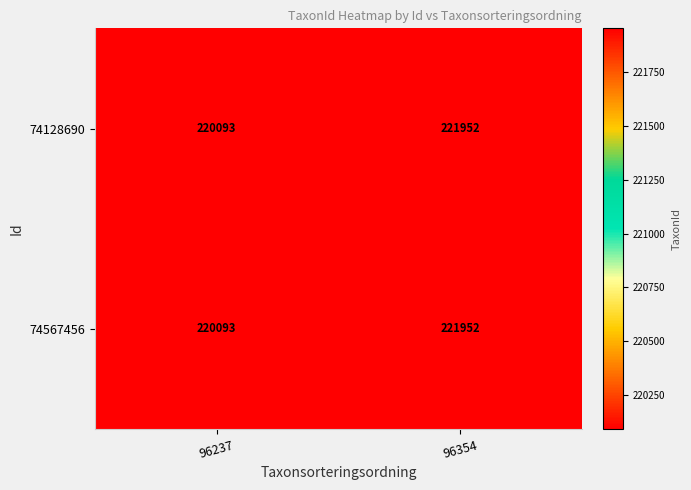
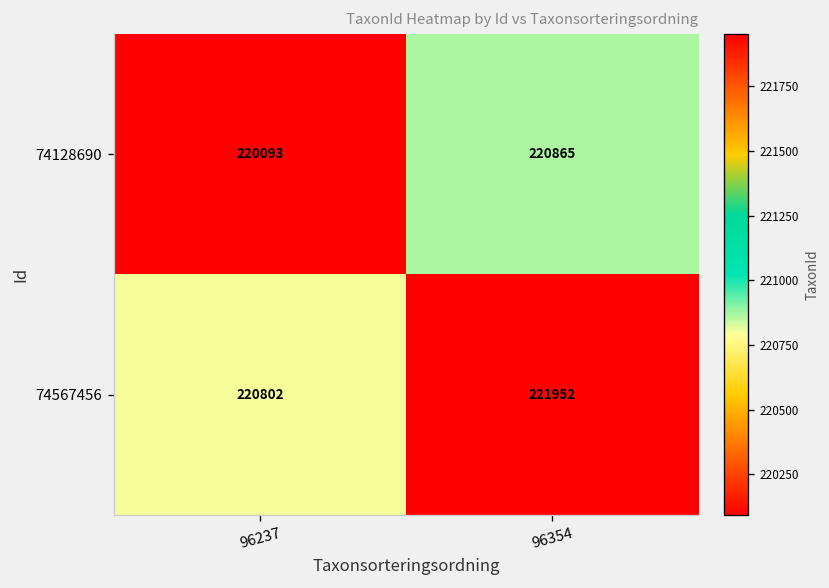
74128690, 96354: 221952 -> 220865
74567456, 96237: 220093 -> 220802
